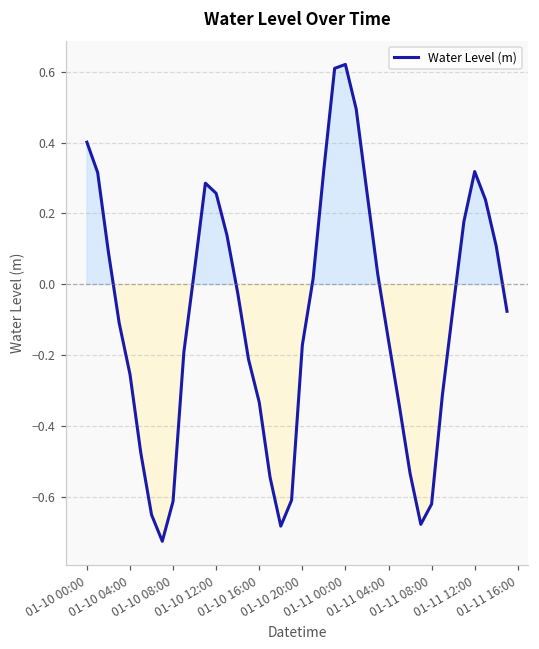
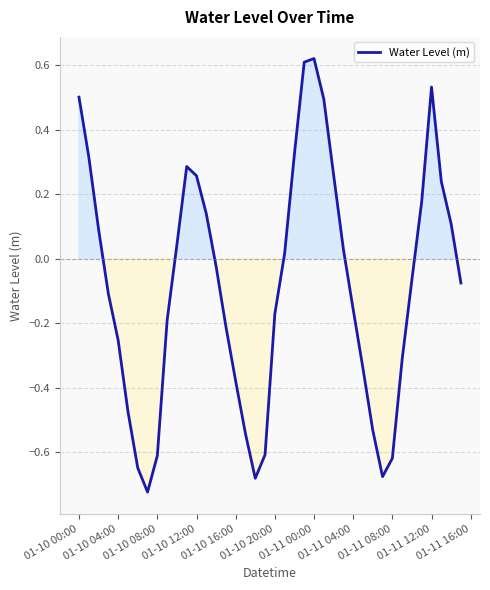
01-10 00:00: 0.40 -> 0.50
01-10 16:00: -0.33 -> -0.38
01-11 12:00: 0.32 -> 0.53
